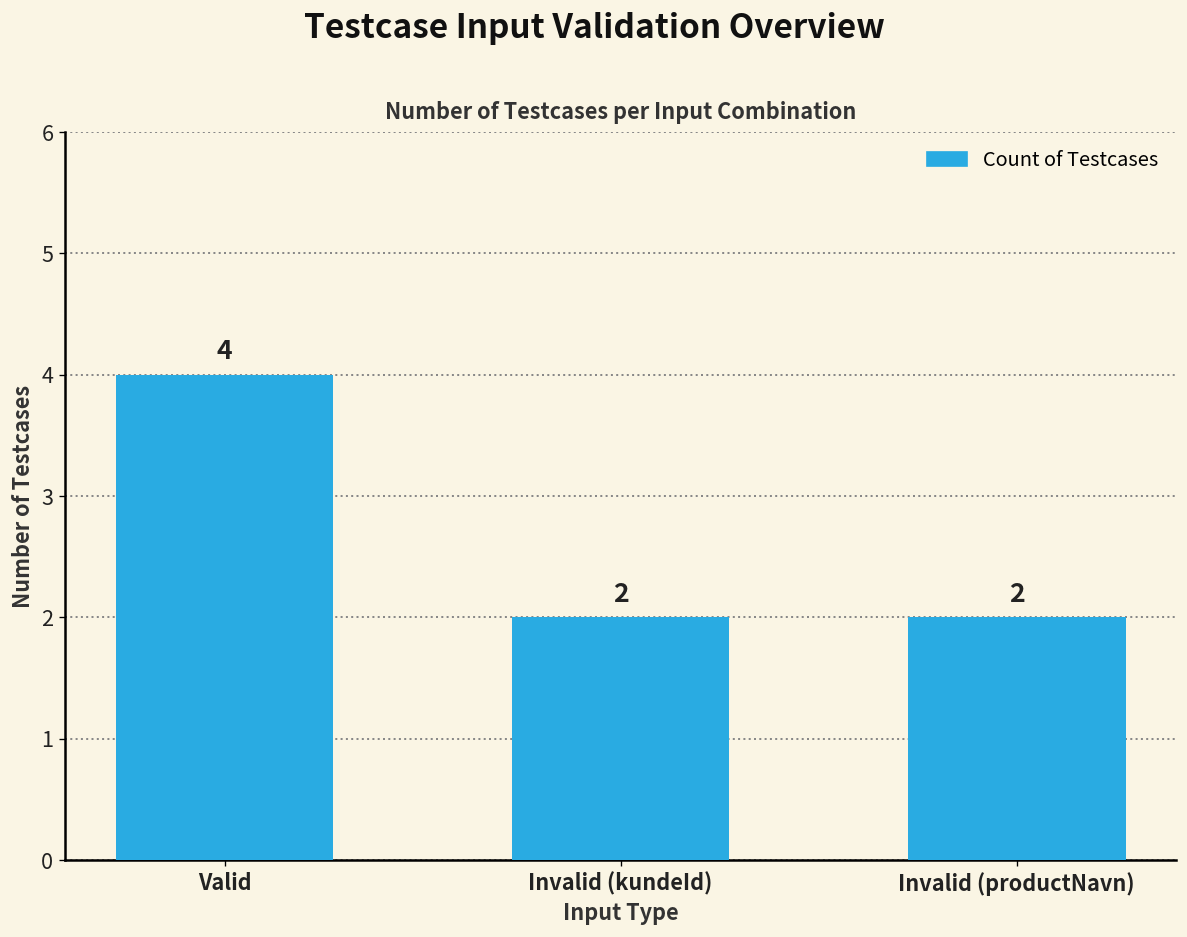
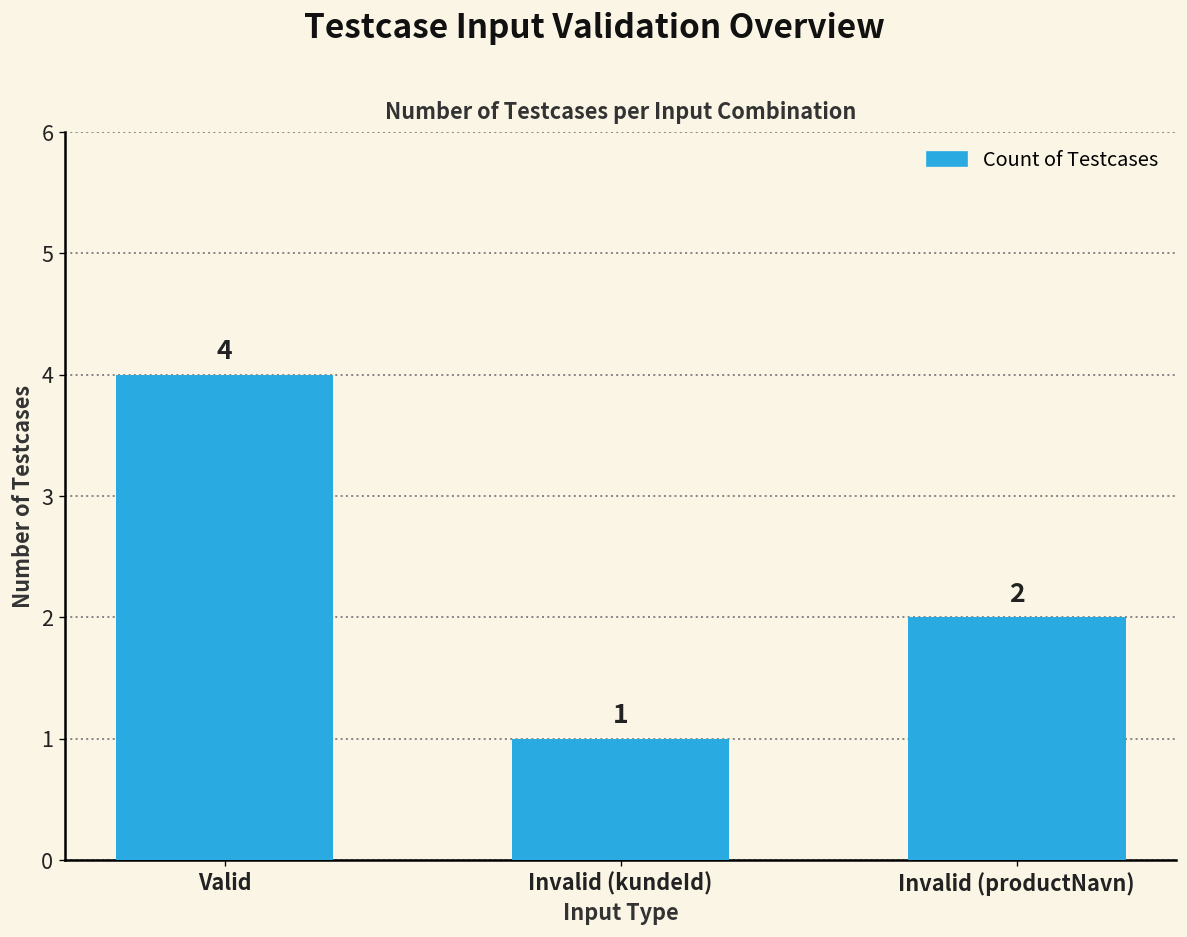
Invalid (kundeId): 2 -> 1
